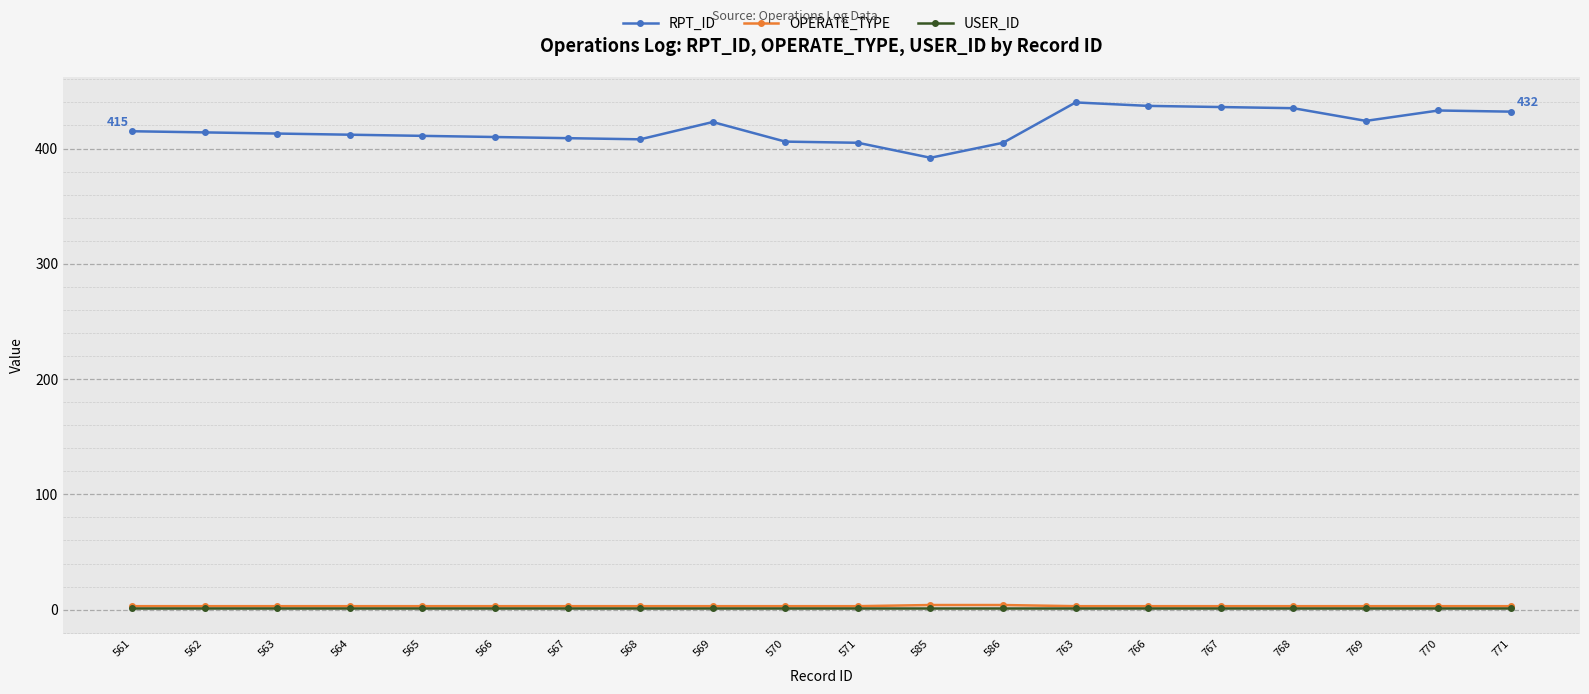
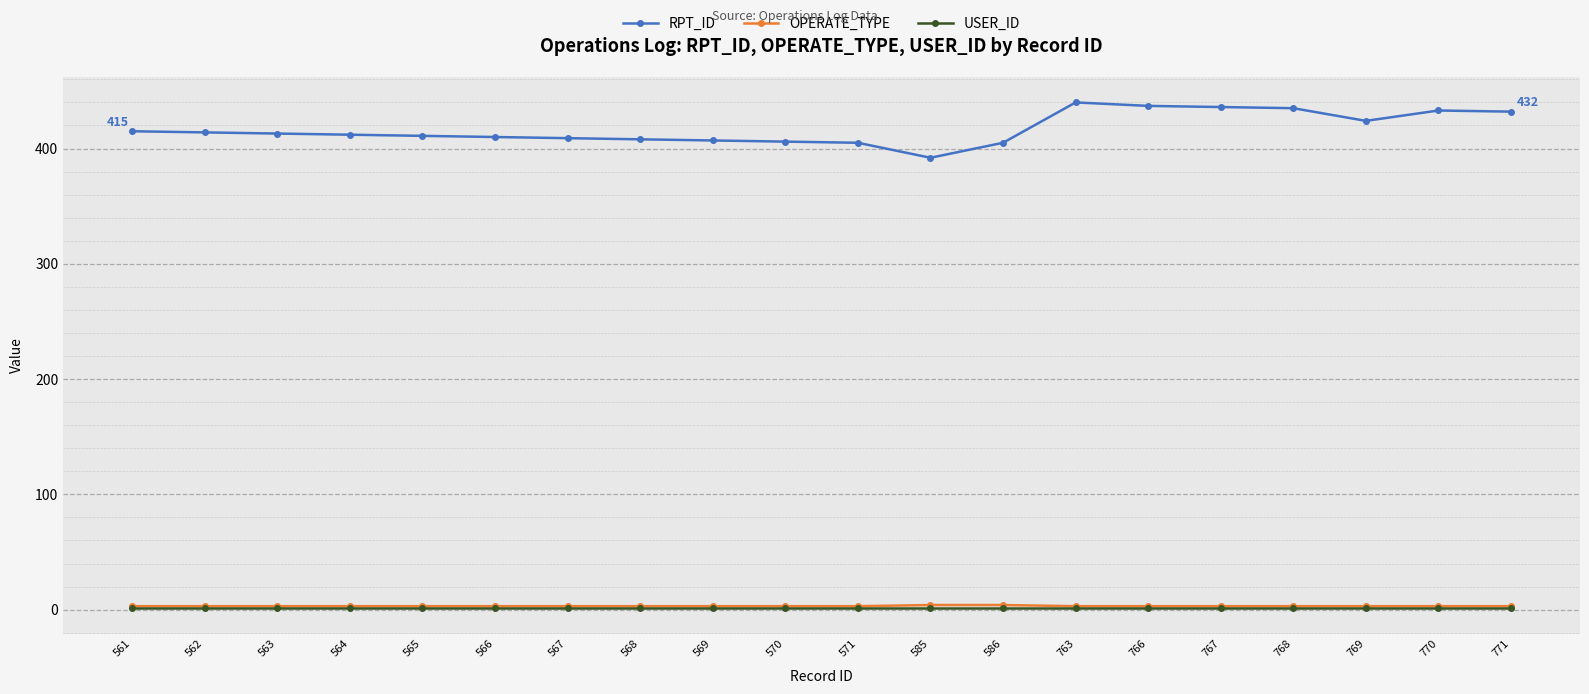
RPT_ID, 569: 423 -> 407
